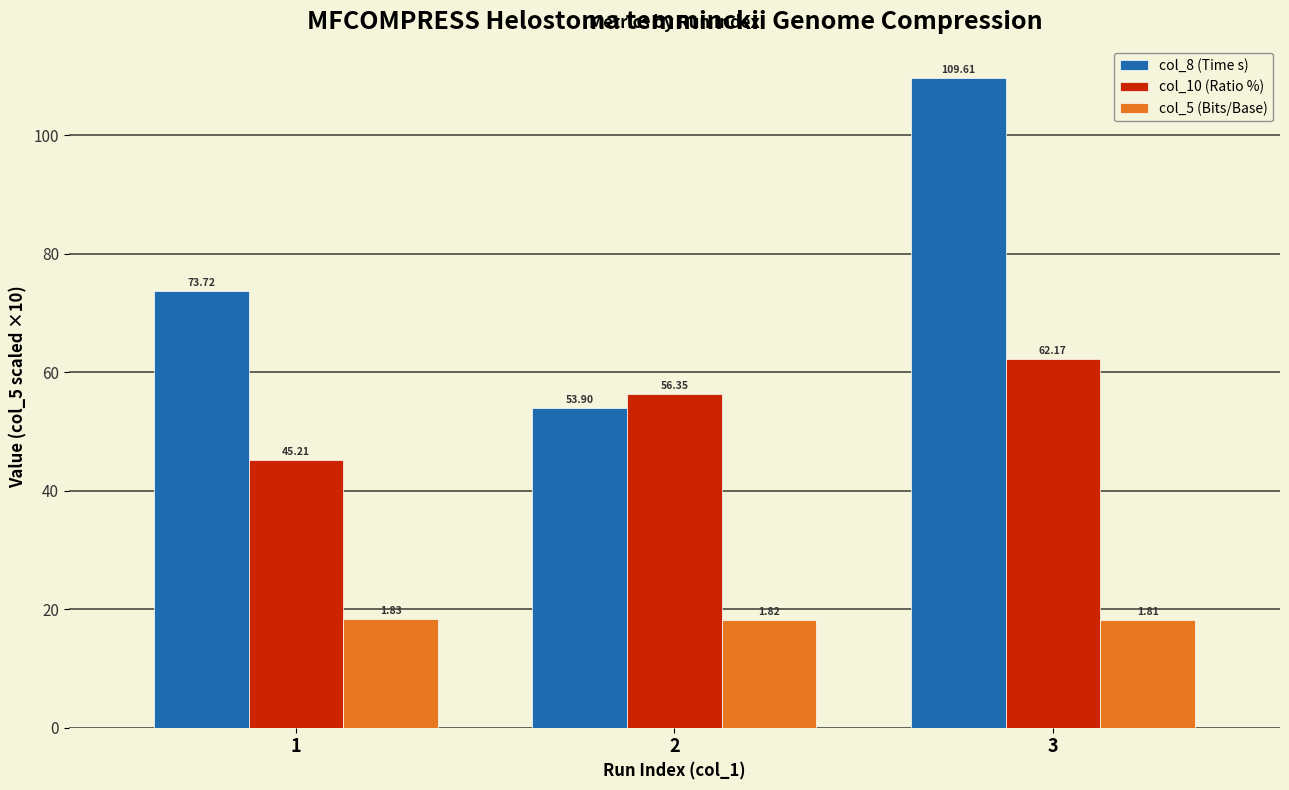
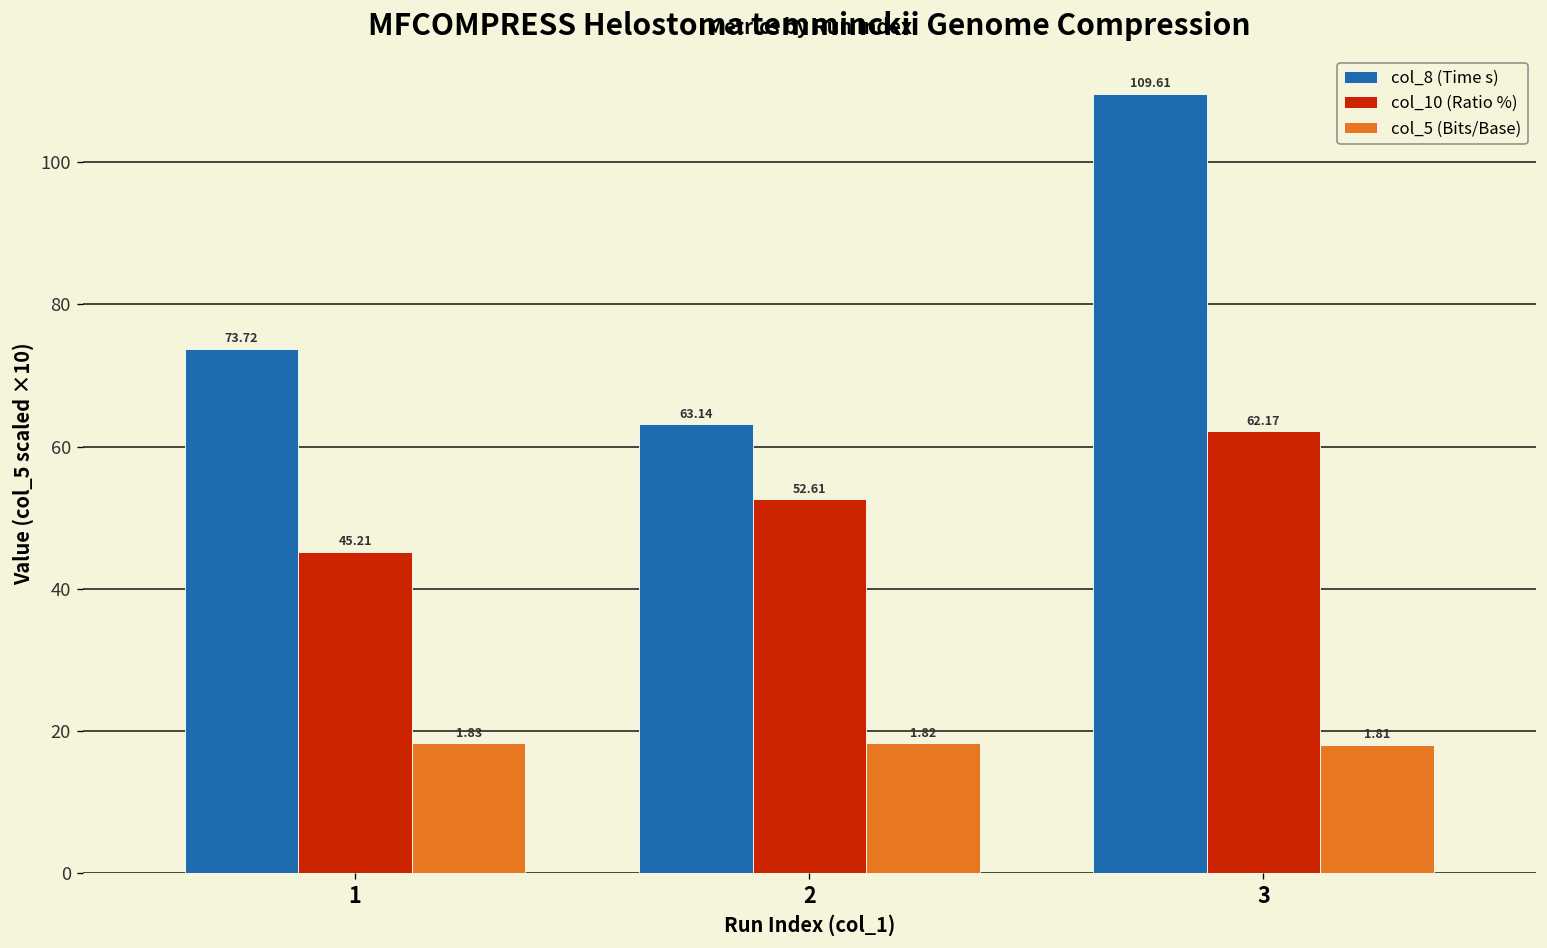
col_8 (Time s), 2: 53.90 -> 63.14
col_10 (Ratio %), 2: 56.35 -> 52.61
